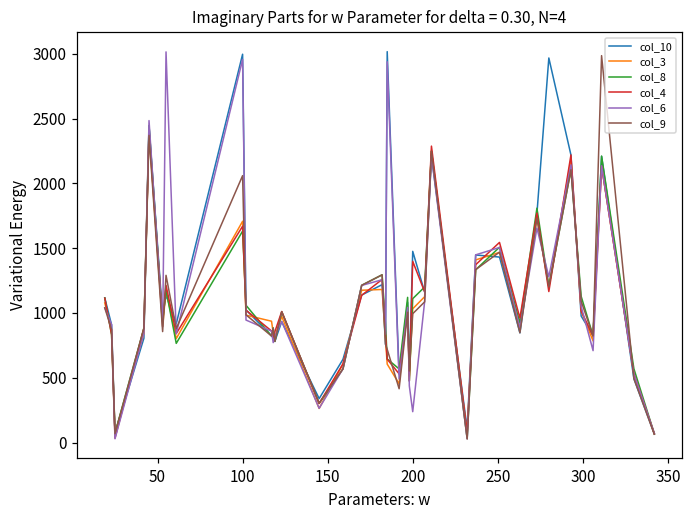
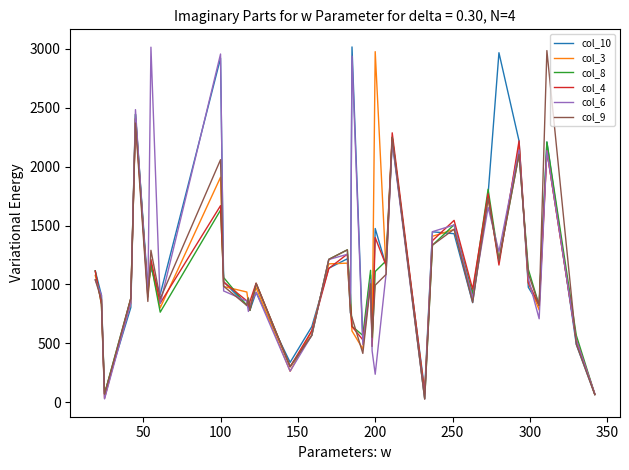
col_10, 100: 3000 -> 2920
col_3, 100: 1710 -> 1910
col_3, 200: 1030 -> 2980
